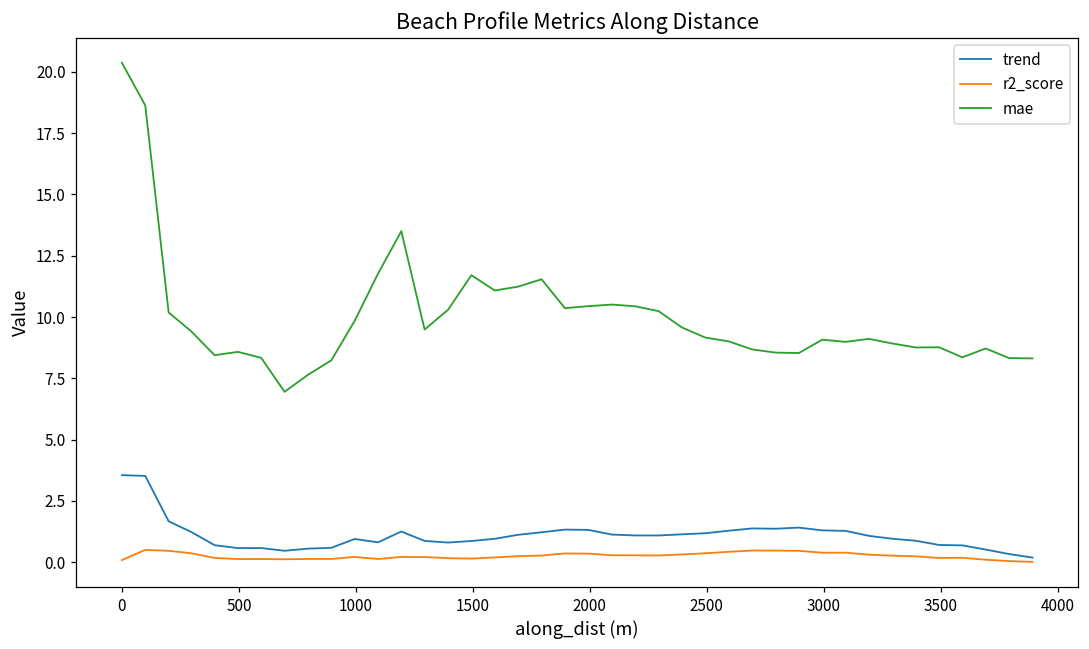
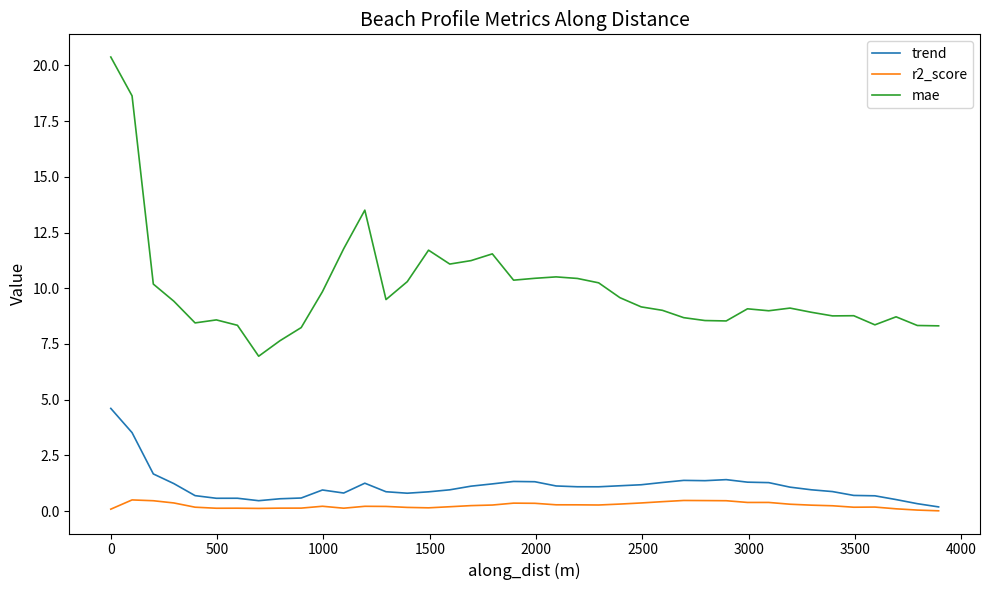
trend, 0: 3.6 -> 4.6
